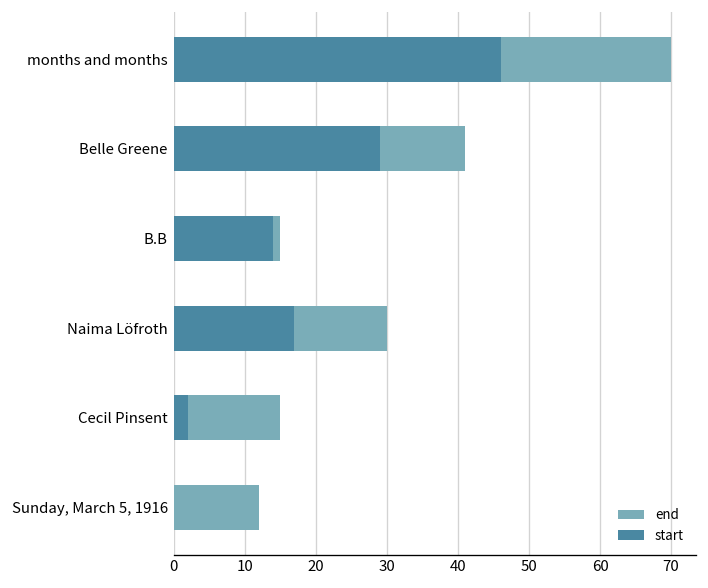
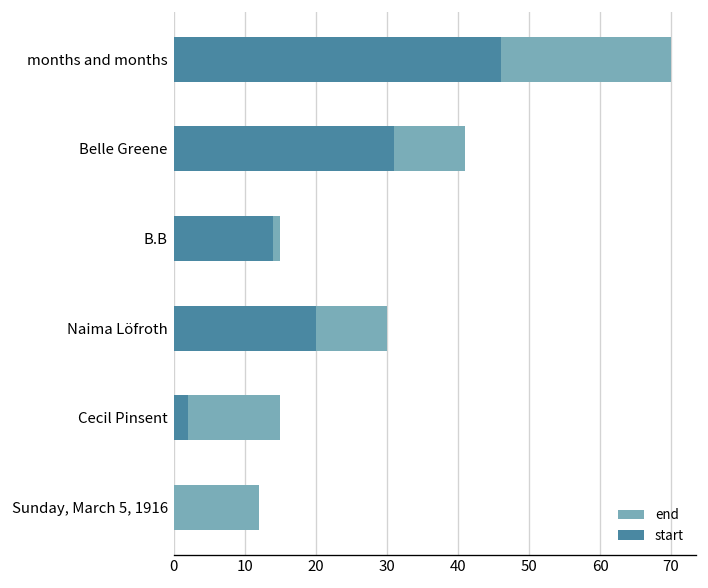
start, Belle Greene: 29 -> 31
start, Naima Löfroth: 17 -> 20
